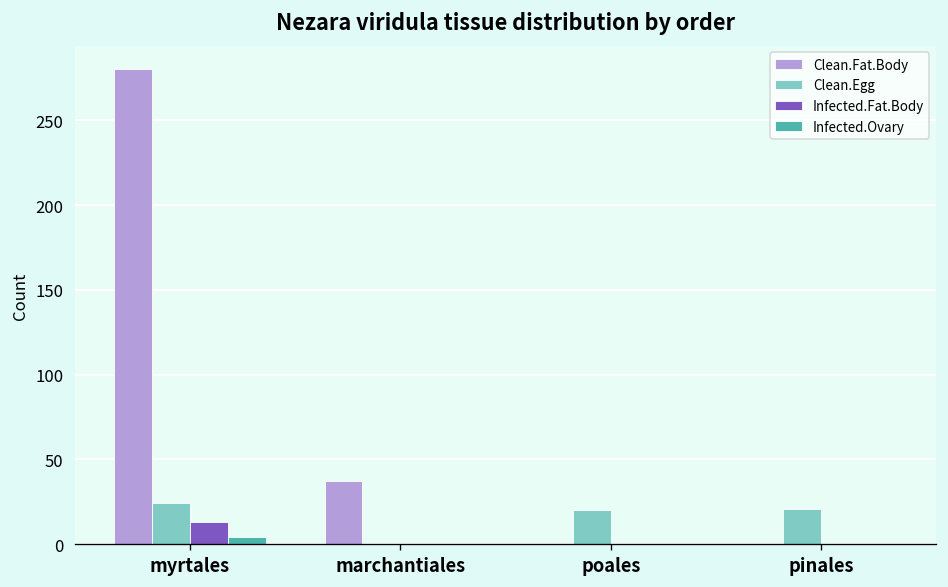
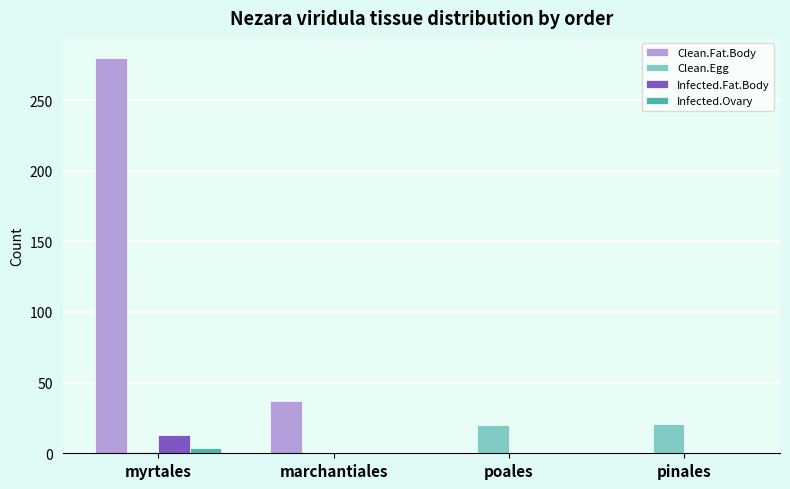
Clean.Egg, myrtales: 24 -> 1
